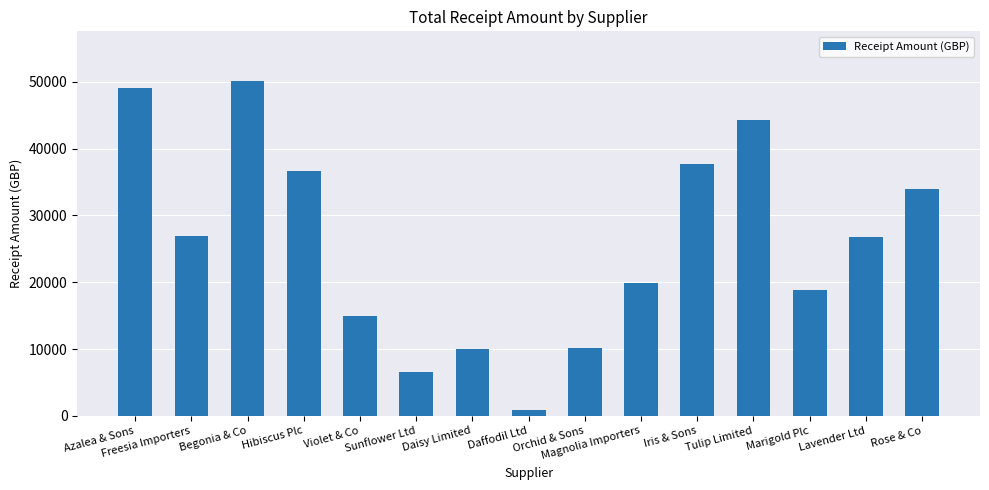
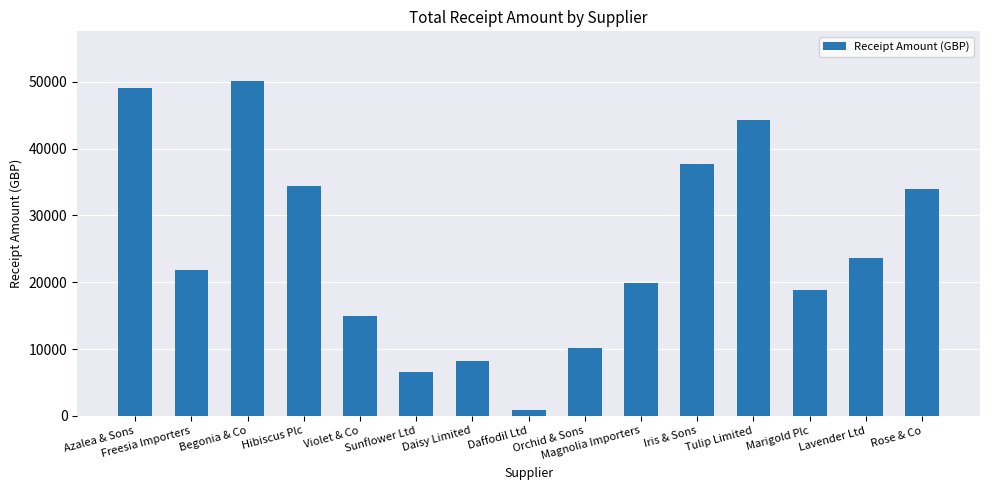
Freesia Importers: 27000 -> 22000
Hibiscus Plc: 37000 -> 34000
Daisy Limited: 10000 -> 8000
Lavender Ltd: 27000 -> 24000
